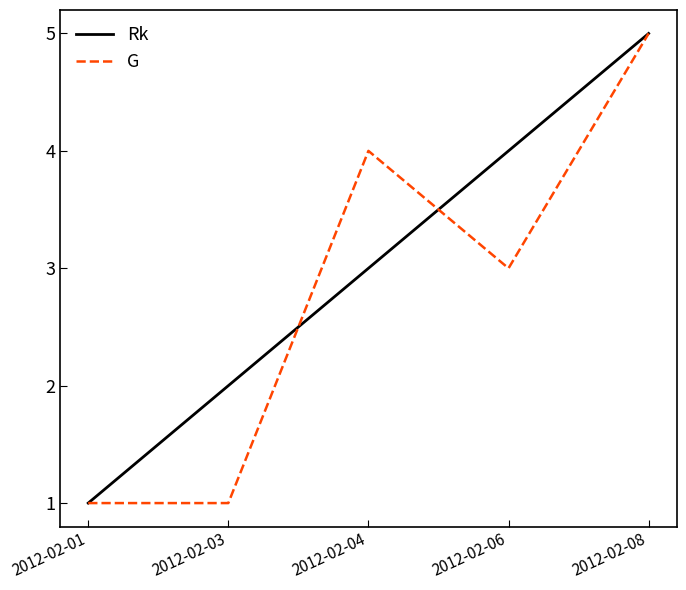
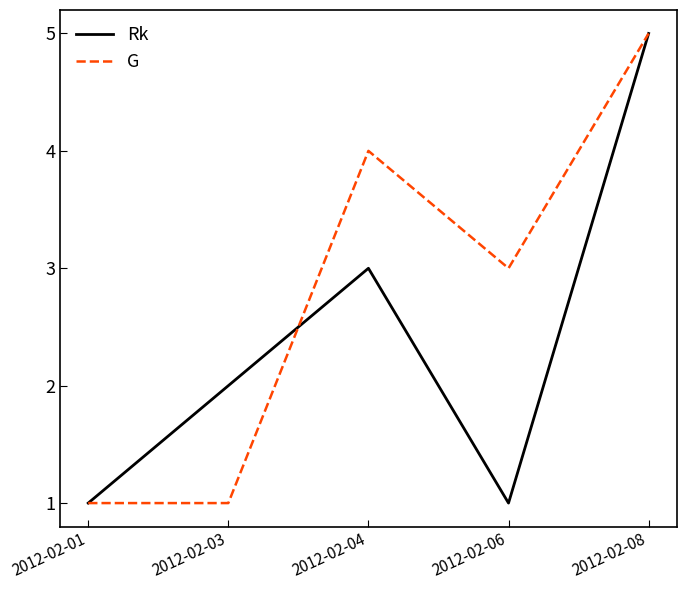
Rk, 2012-02-06: 4 -> 1
